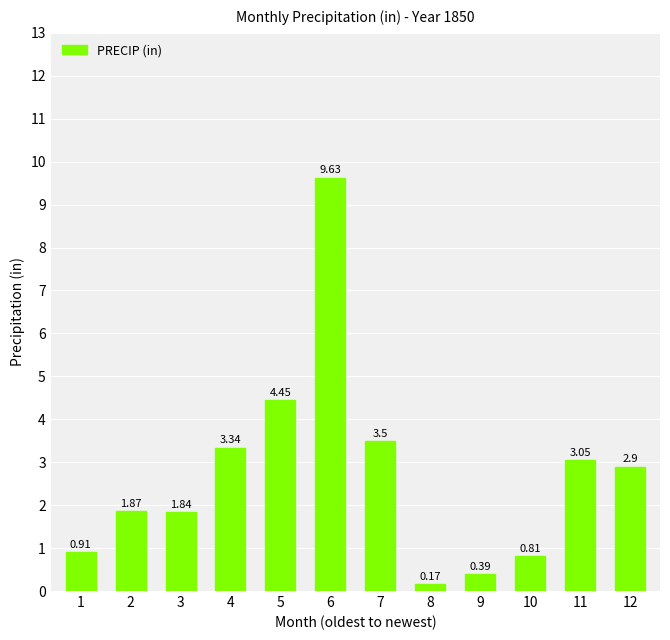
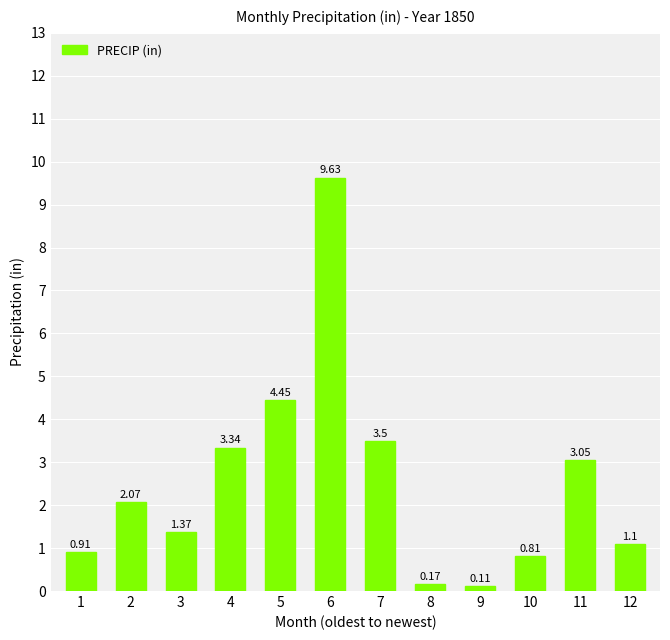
2: 1.87 -> 2.07
3: 1.84 -> 1.37
9: 0.39 -> 0.11
12: 2.9 -> 1.1
